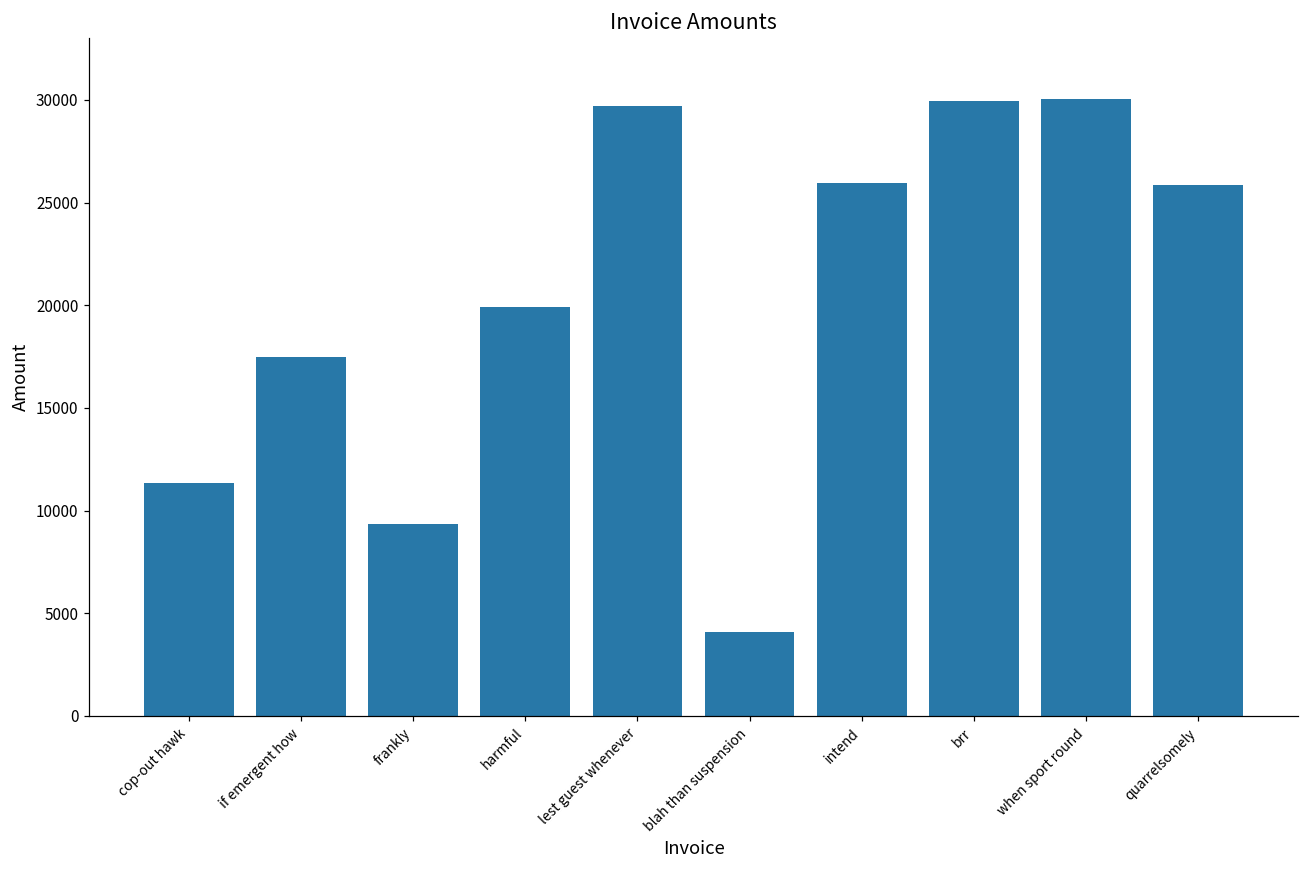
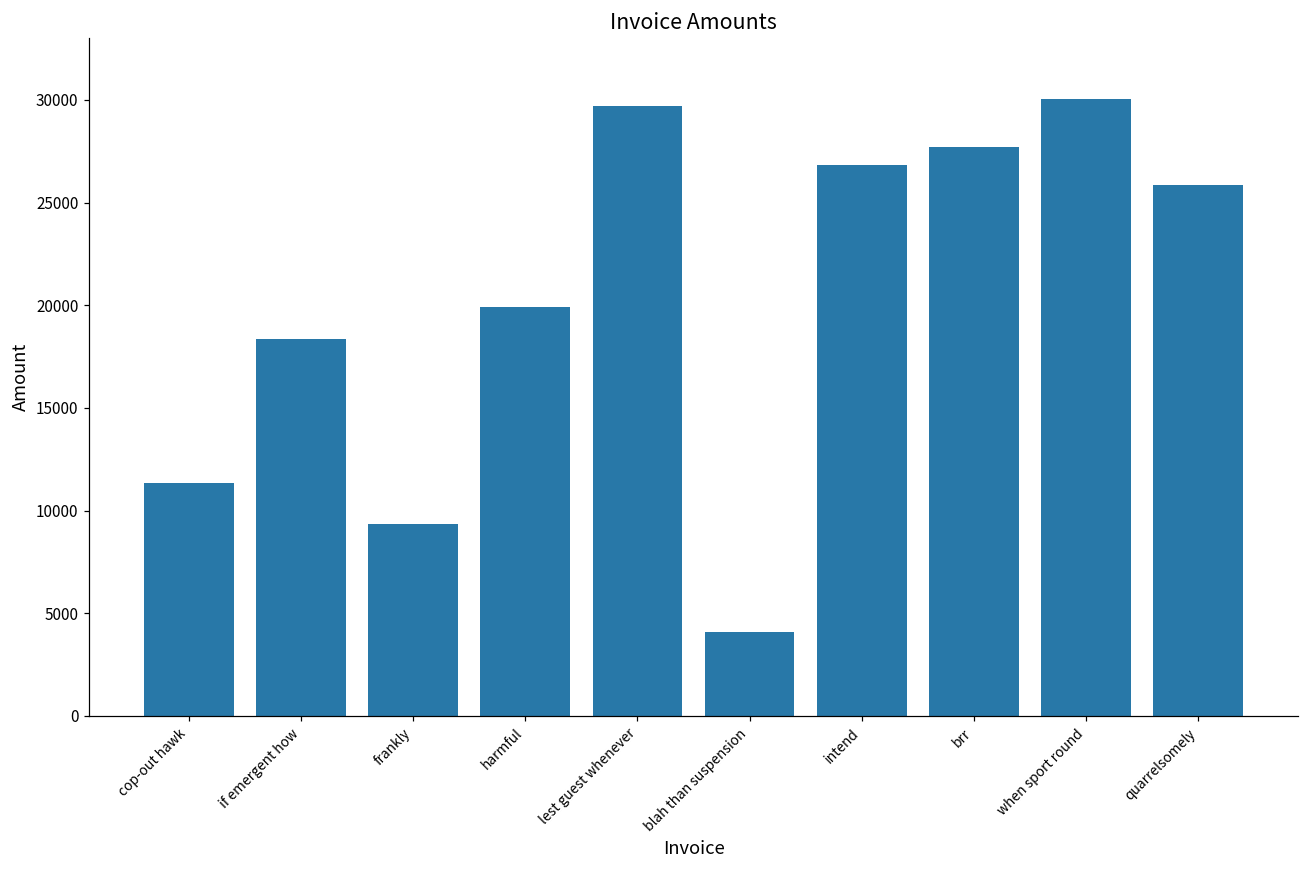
if emergent how: 17500 -> 18300
intend: 25900 -> 26800
brr: 29900 -> 27700
